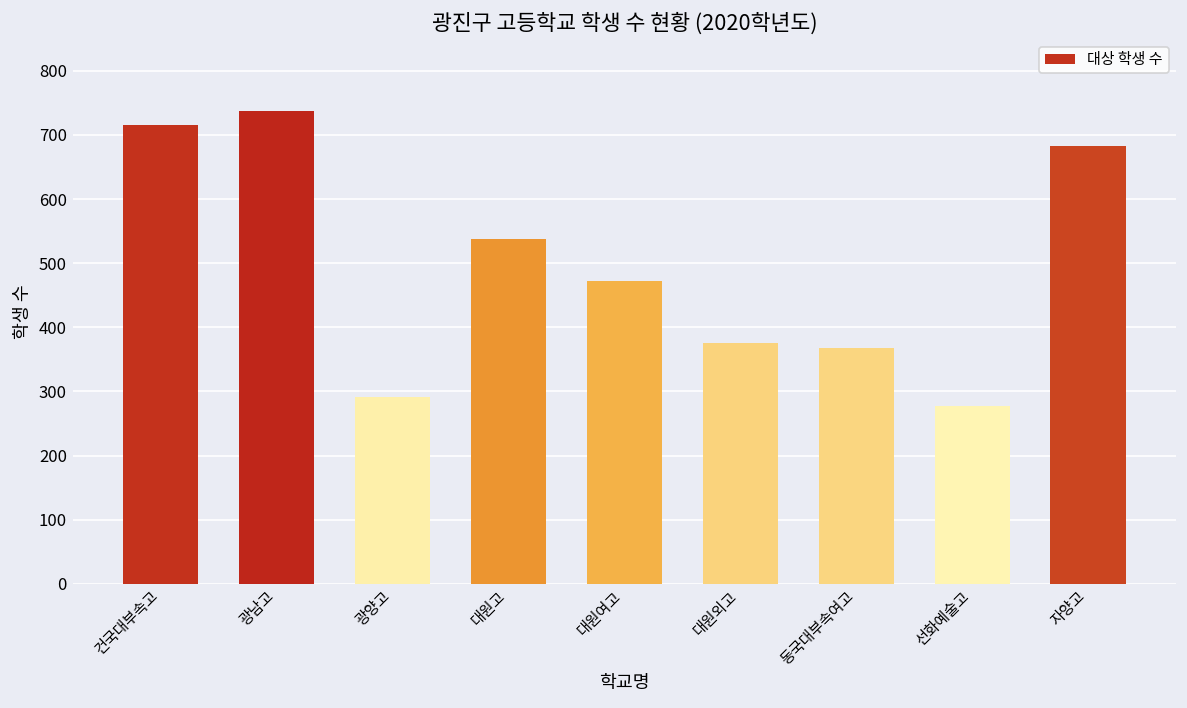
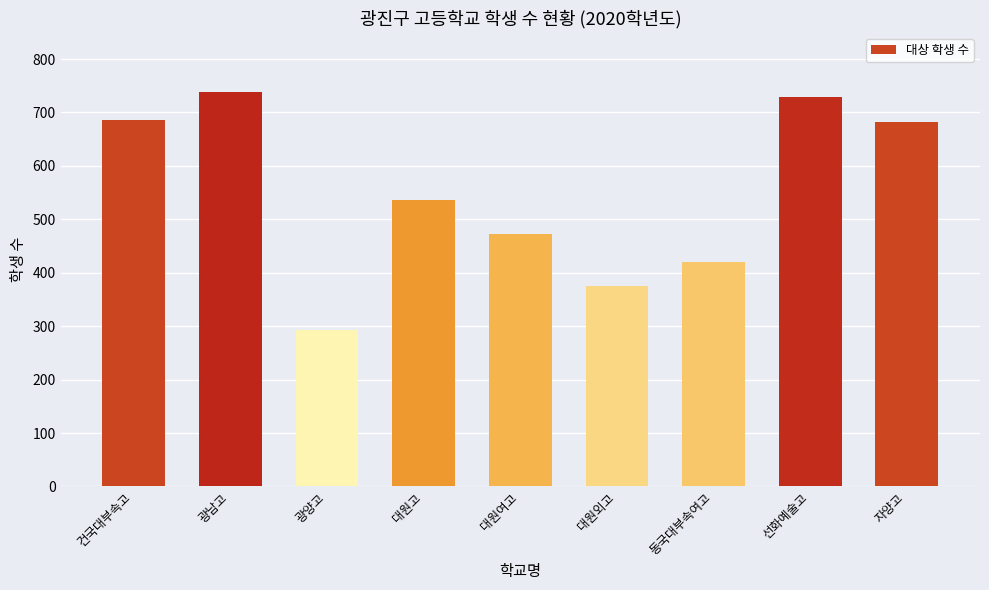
건국대부속고: 720 -> 690
동국대부속여고: 370 -> 420
선화예술고: 280 -> 730
